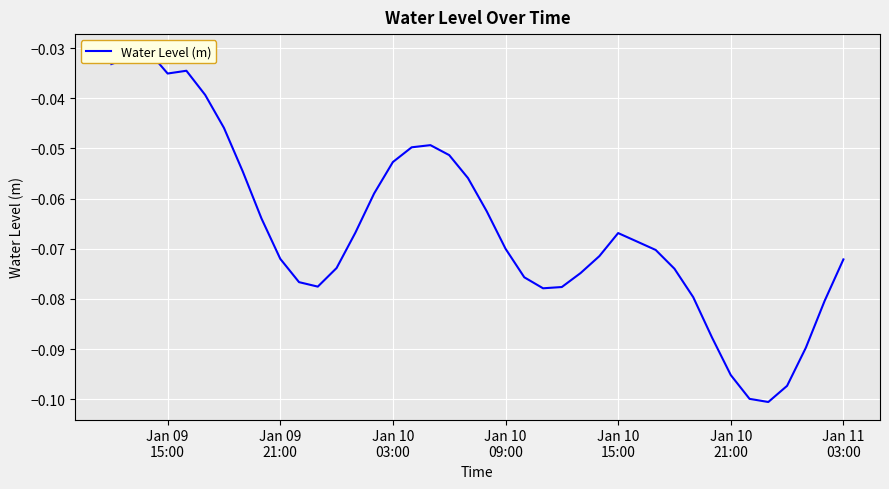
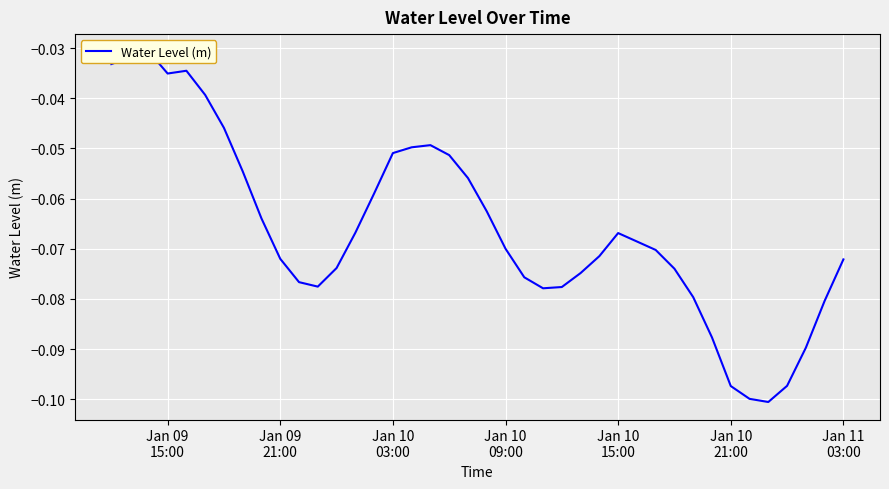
Jan 10 03:00: -0.053 -> -0.051
Jan 10 21:00: -0.095 -> -0.097
